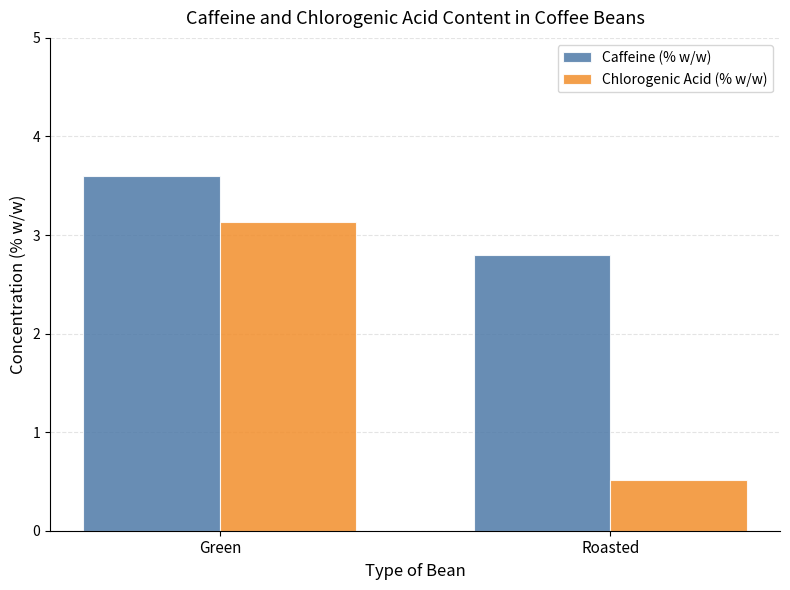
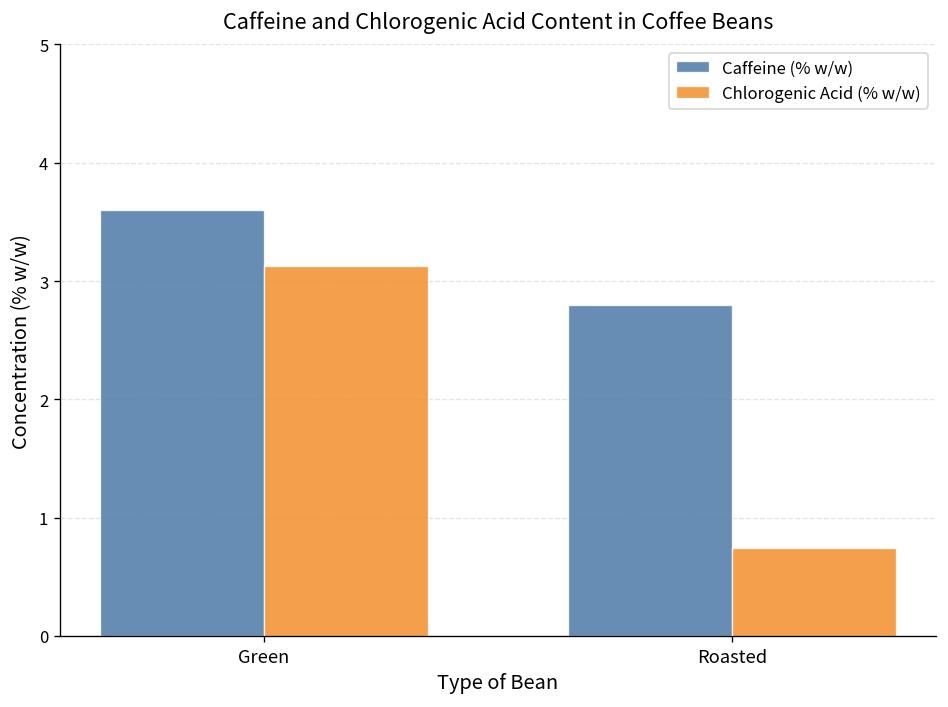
Chlorogenic Acid (% w/w), Roasted: 0.5 -> 0.7
